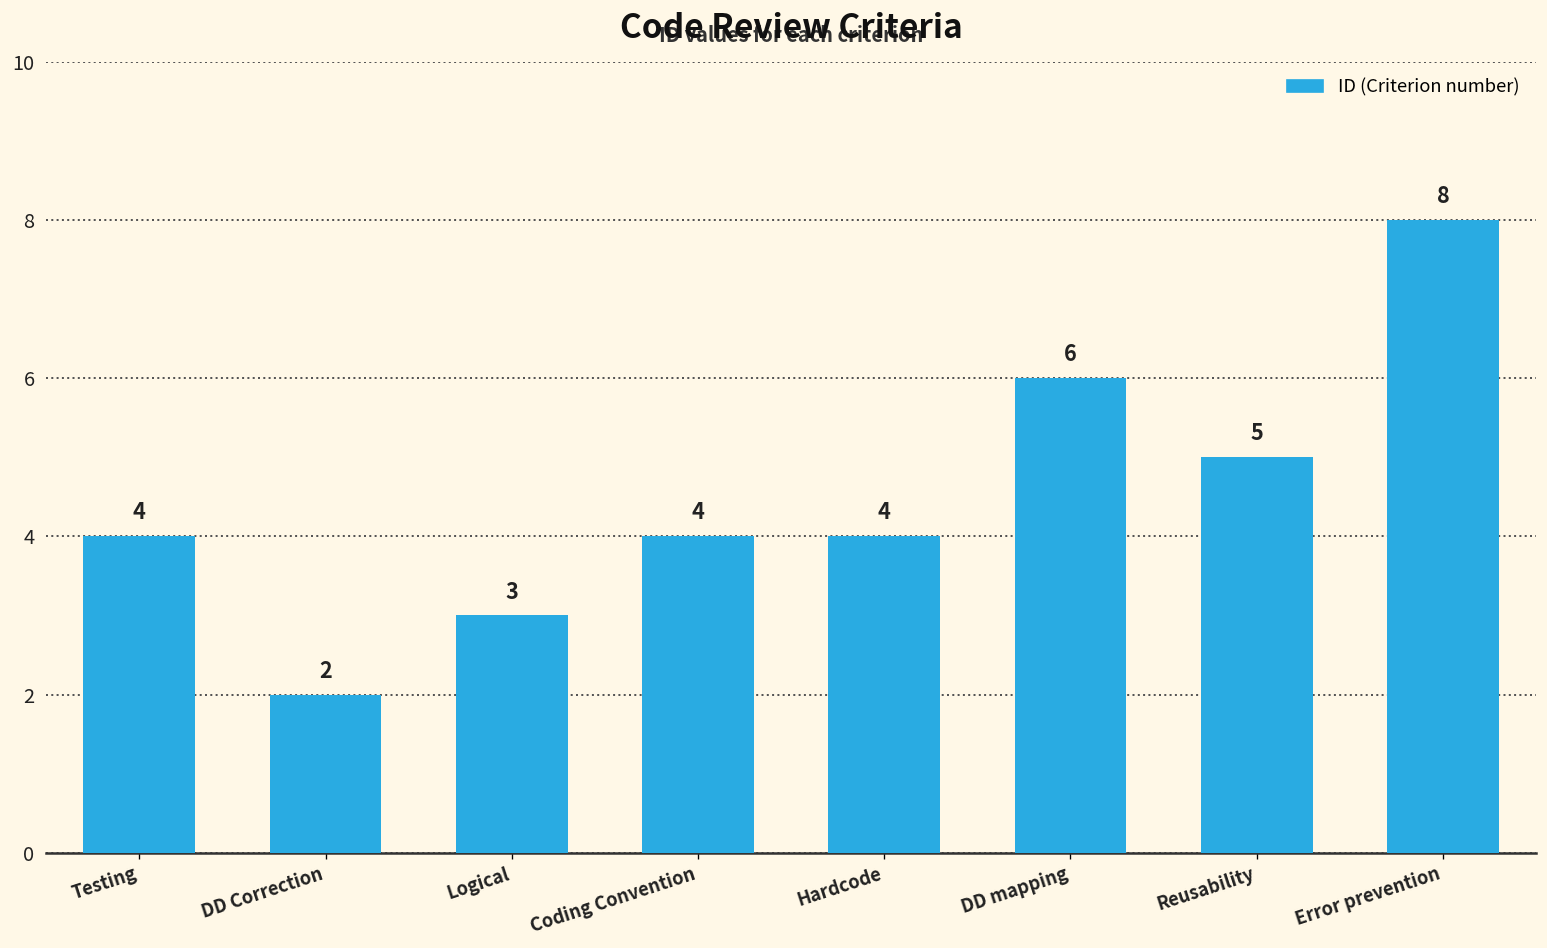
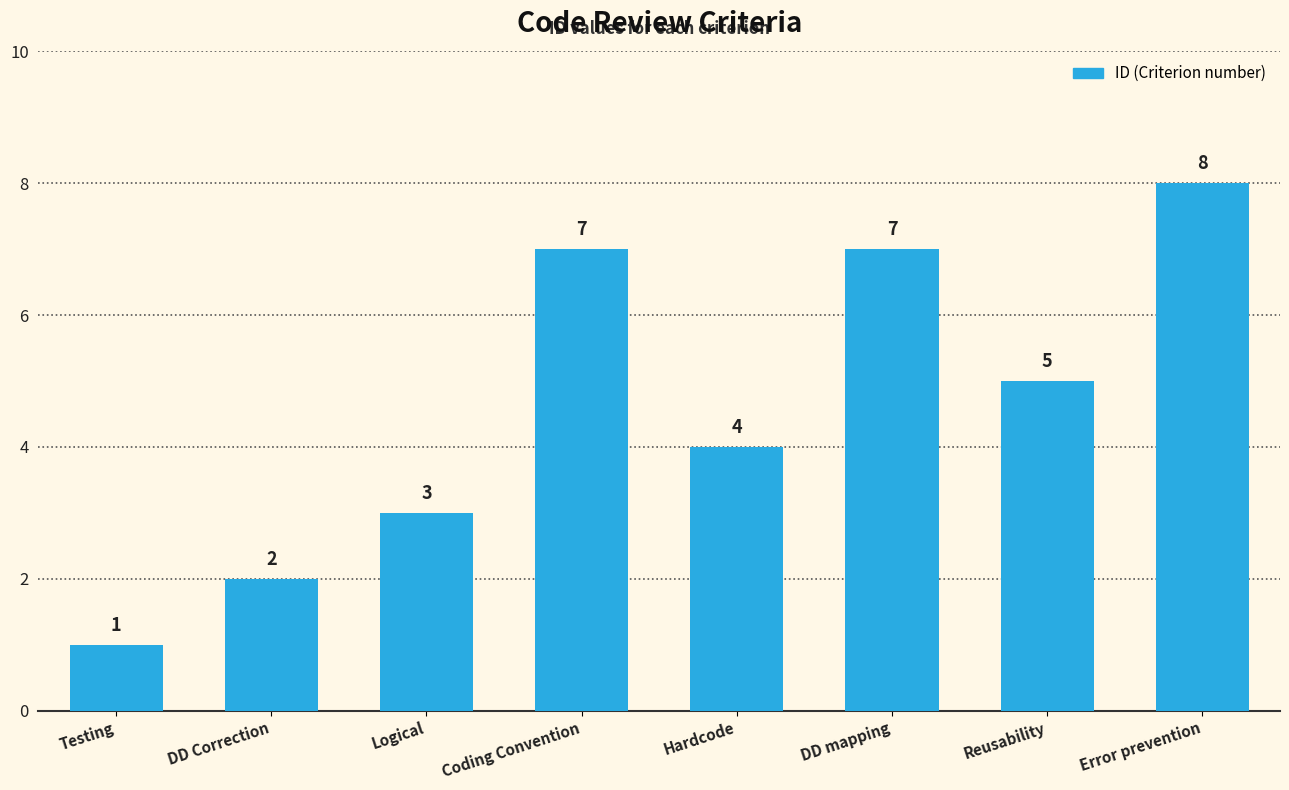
Testing: 4 -> 1
Coding Convention: 4 -> 7
DD mapping: 6 -> 7
